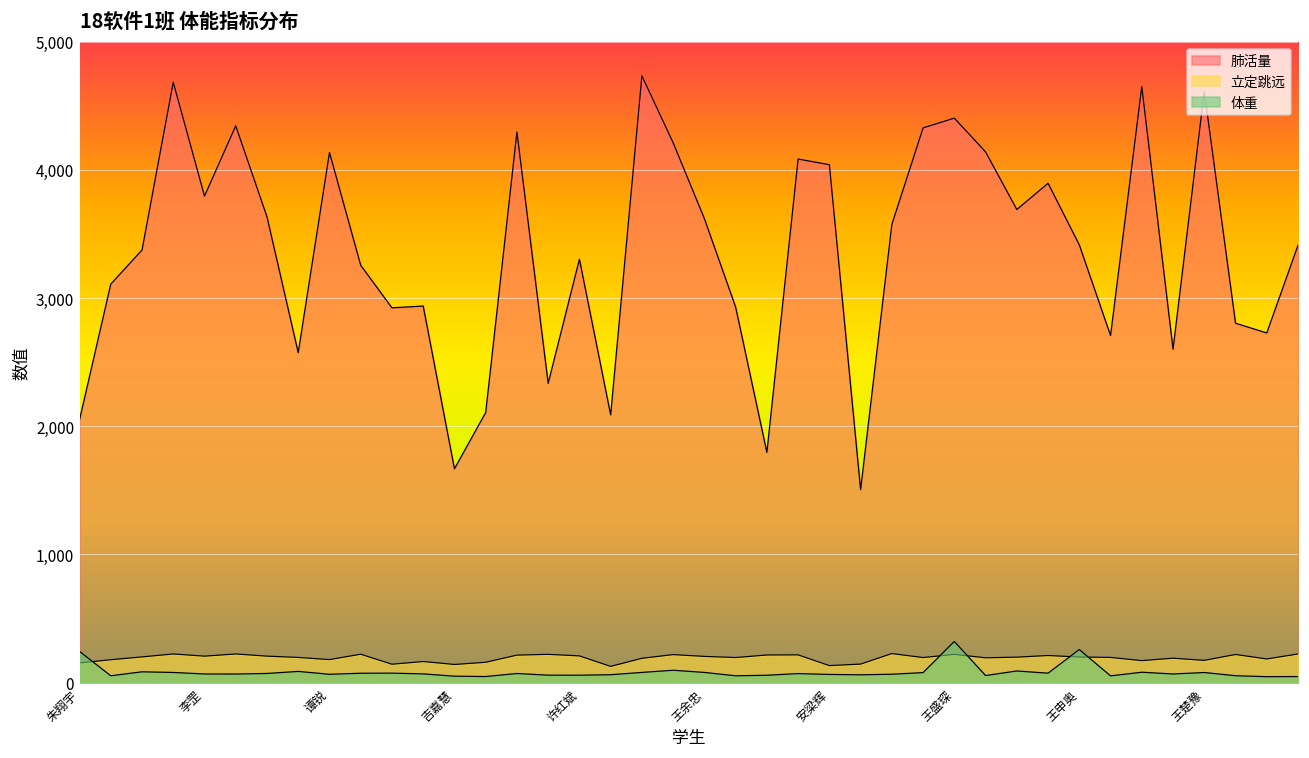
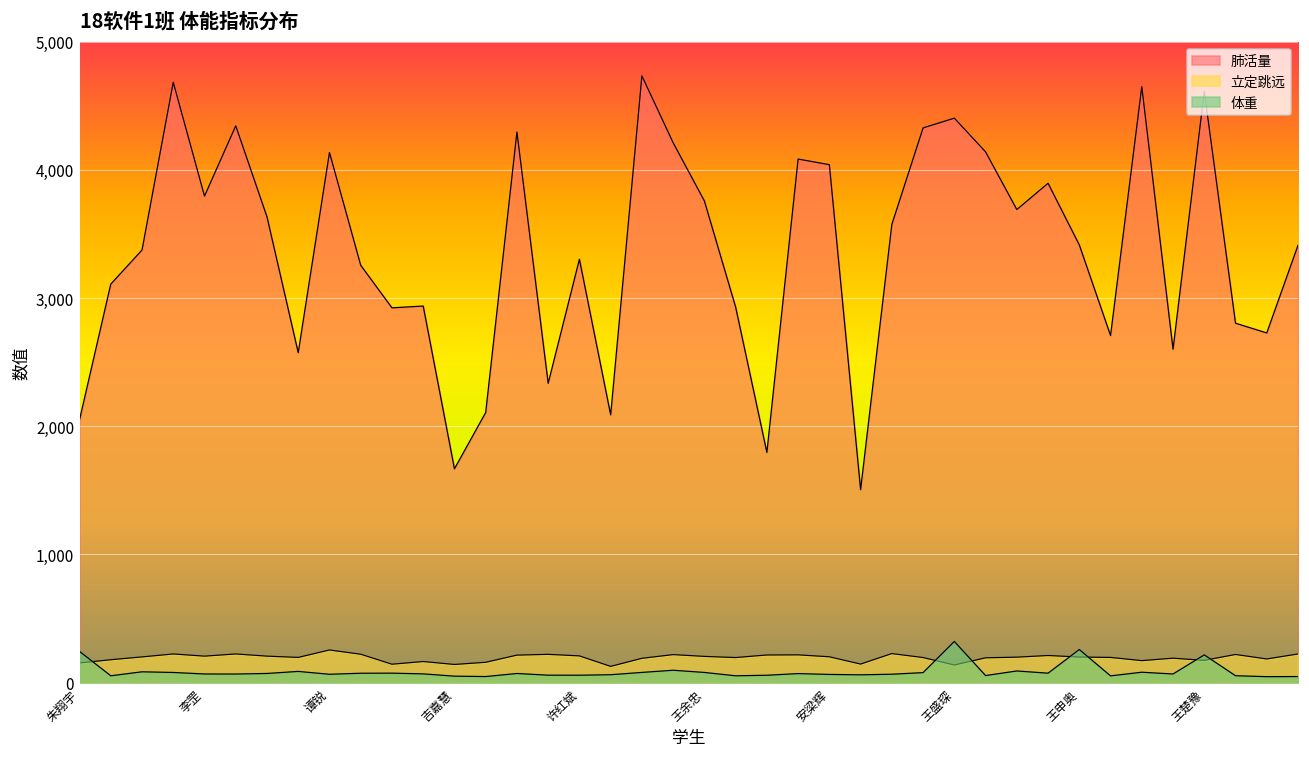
立定跳远, 谭锐: 180 -> 250
肺活量, 王余忠: 3,620 -> 3,760
立定跳远, 安梁辉: 130 -> 200
立定跳远, 王盛琛: 220 -> 140
体重, 王楚豫: 80 -> 220
